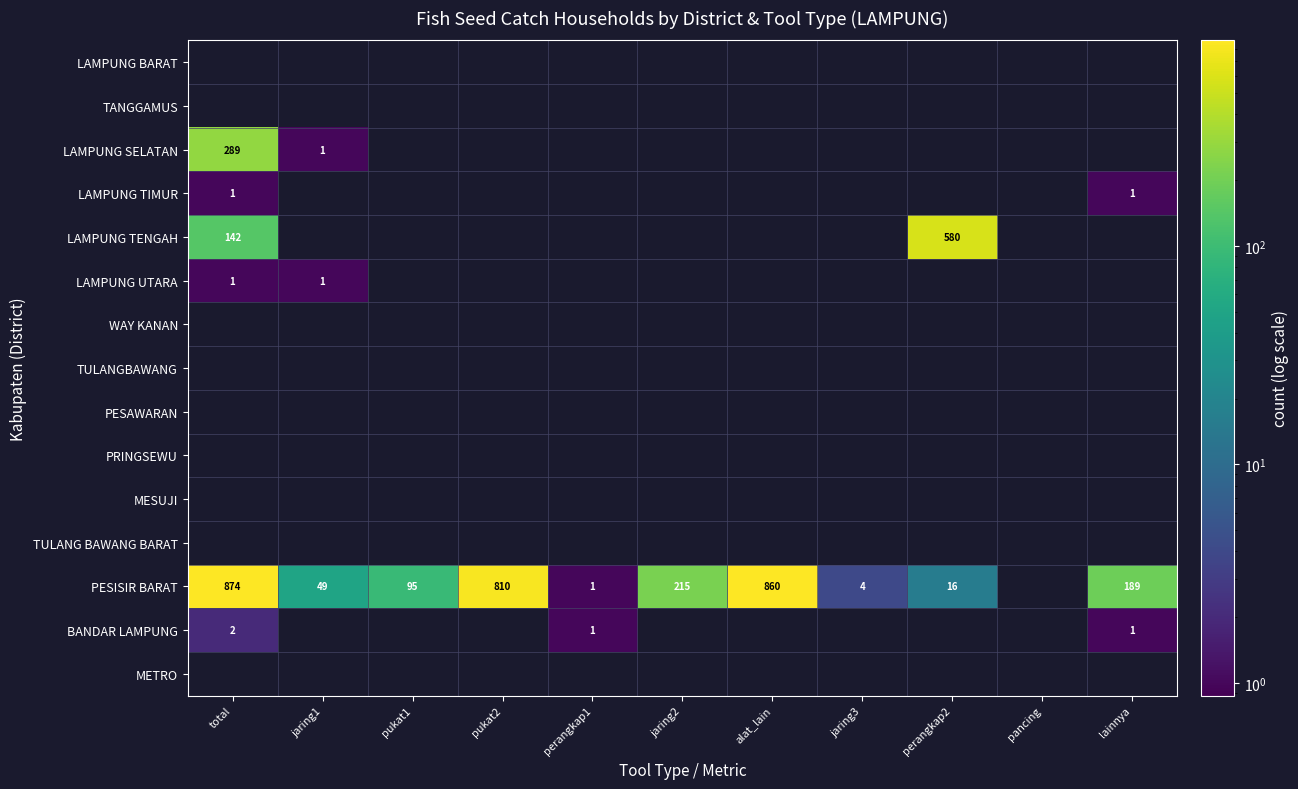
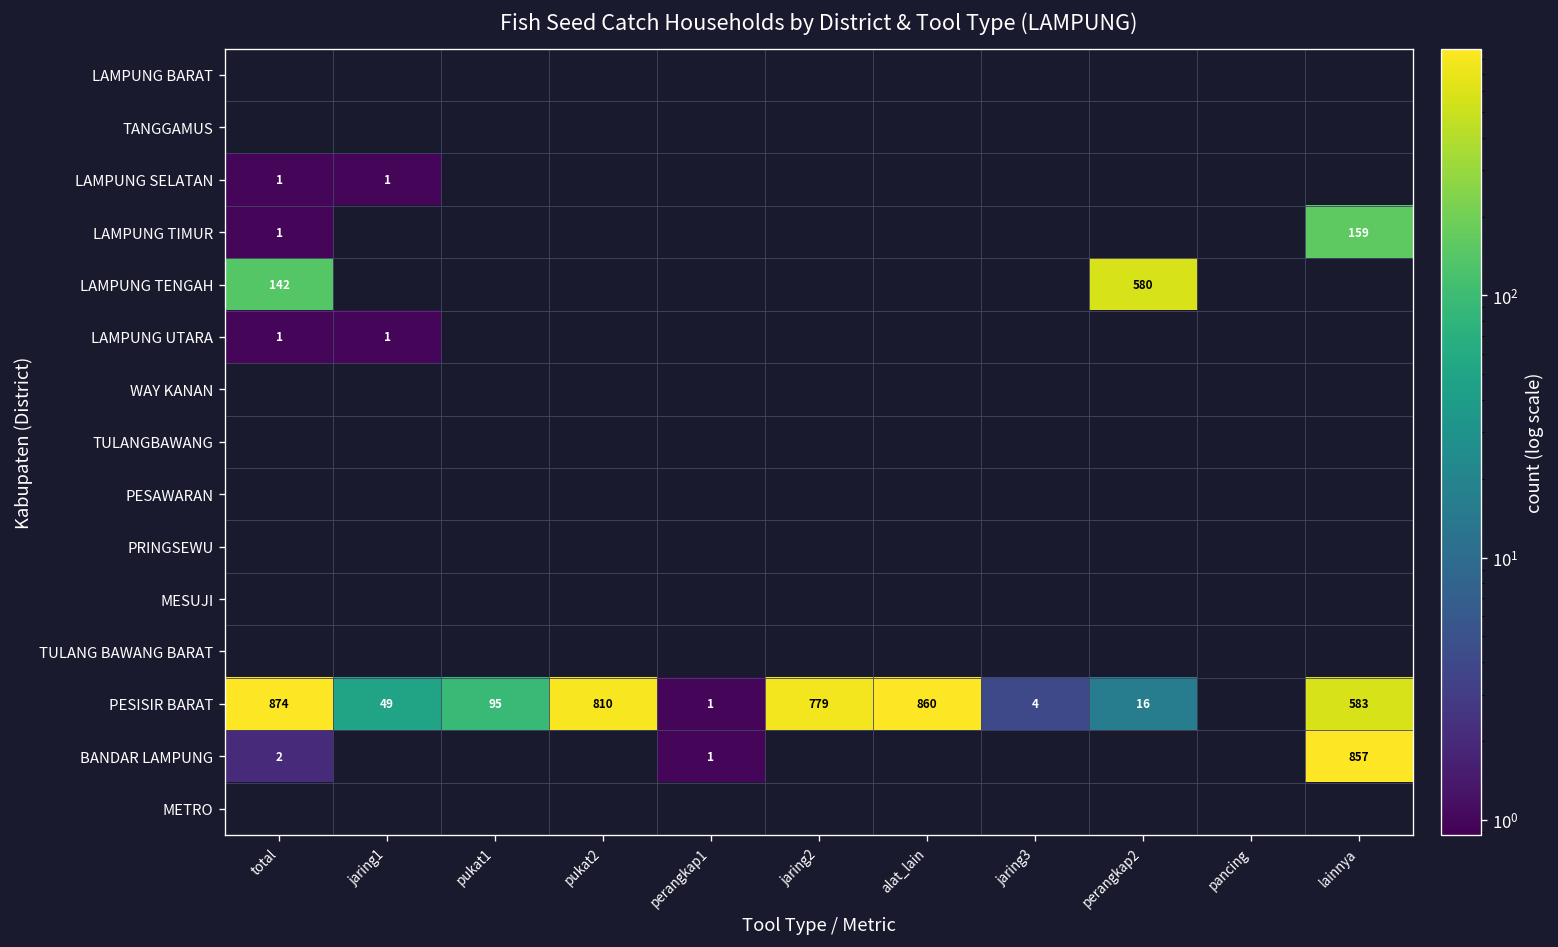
LAMPUNG SELATAN, total: 289 -> 1
LAMPUNG TIMUR, lainnya: 1 -> 159
PESISIR BARAT, jaring2: 215 -> 779
PESISIR BARAT, lainnya: 189 -> 583
BANDAR LAMPUNG, lainnya: 1 -> 857
